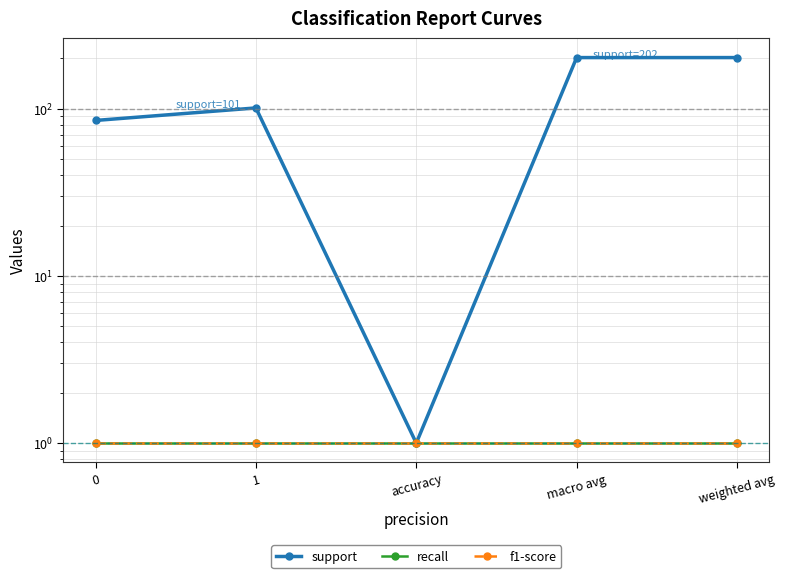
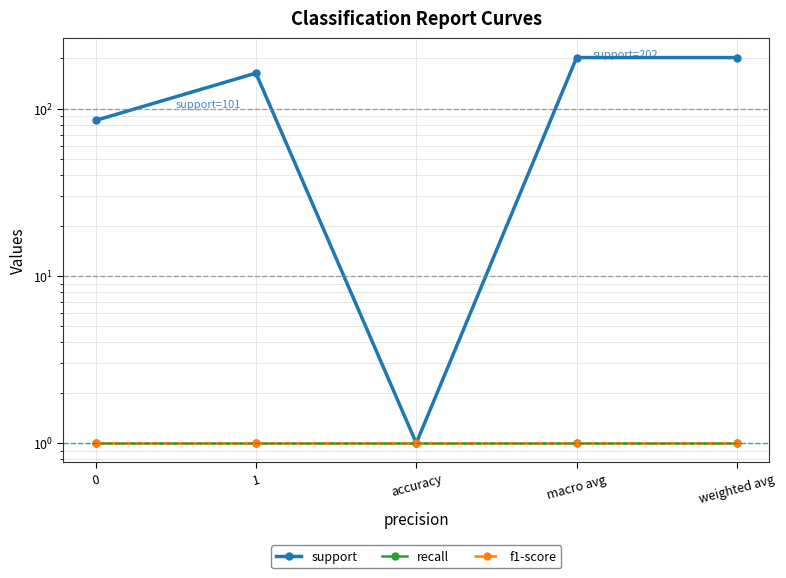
support, 1: 100 -> 160
